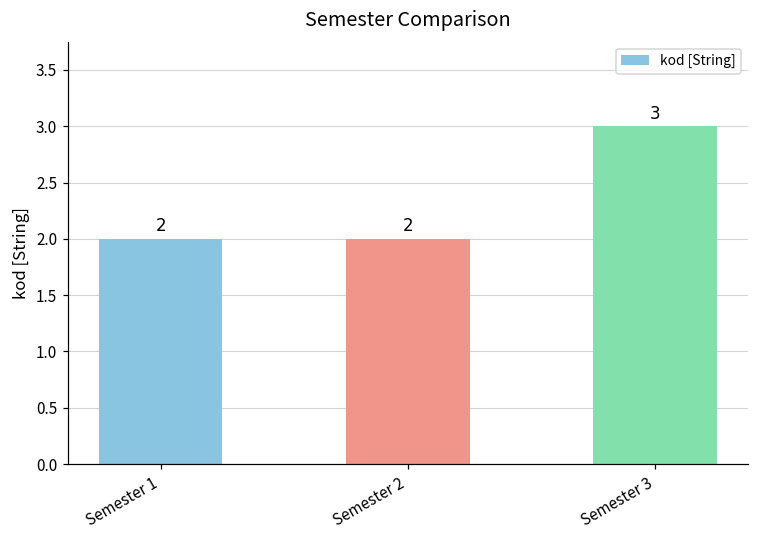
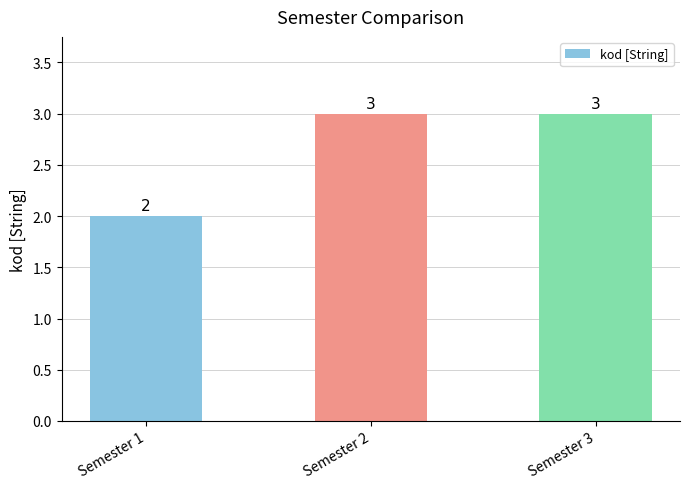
Semester 2: 2 -> 3
